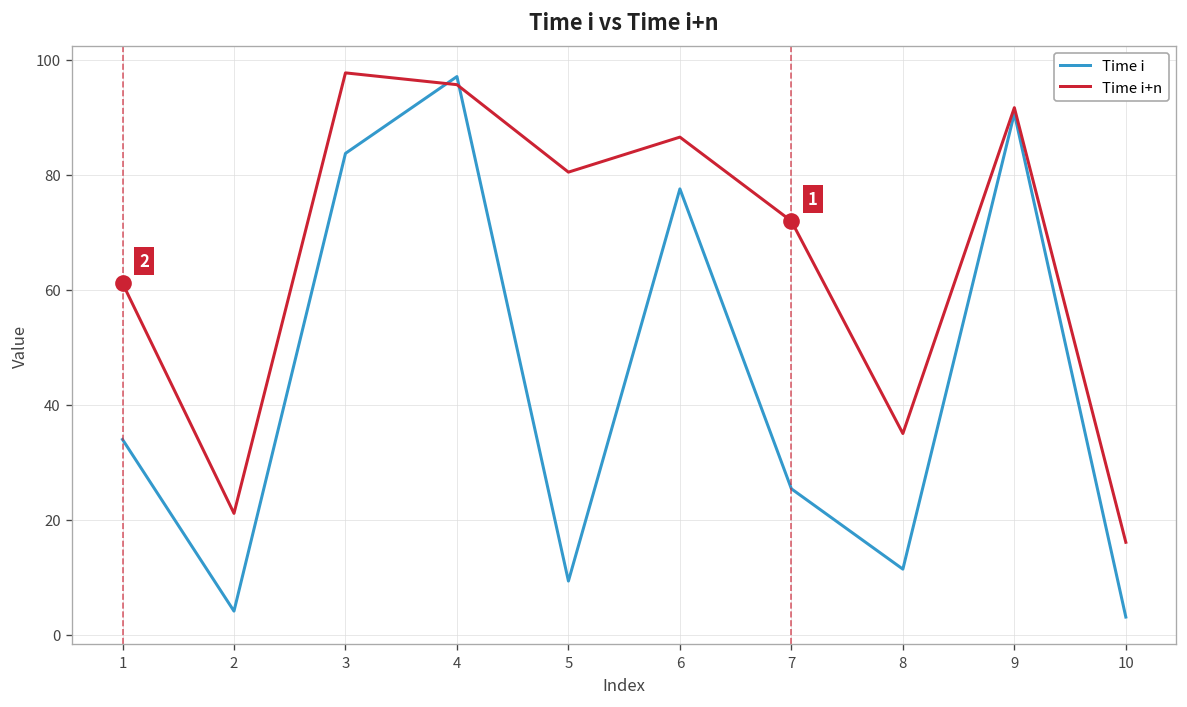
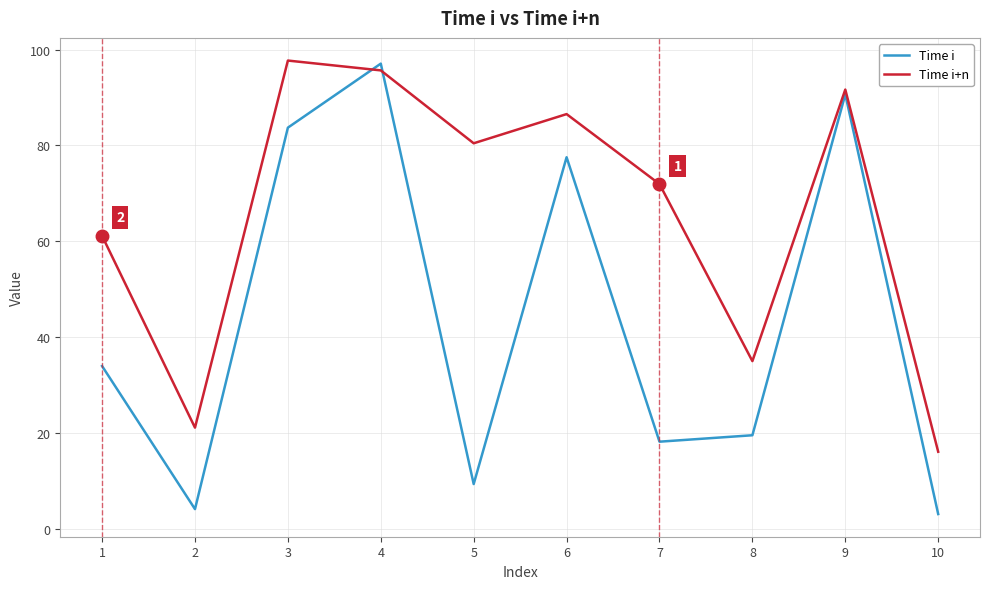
Time i, 7: 25 -> 18
Time i, 8: 11 -> 20
